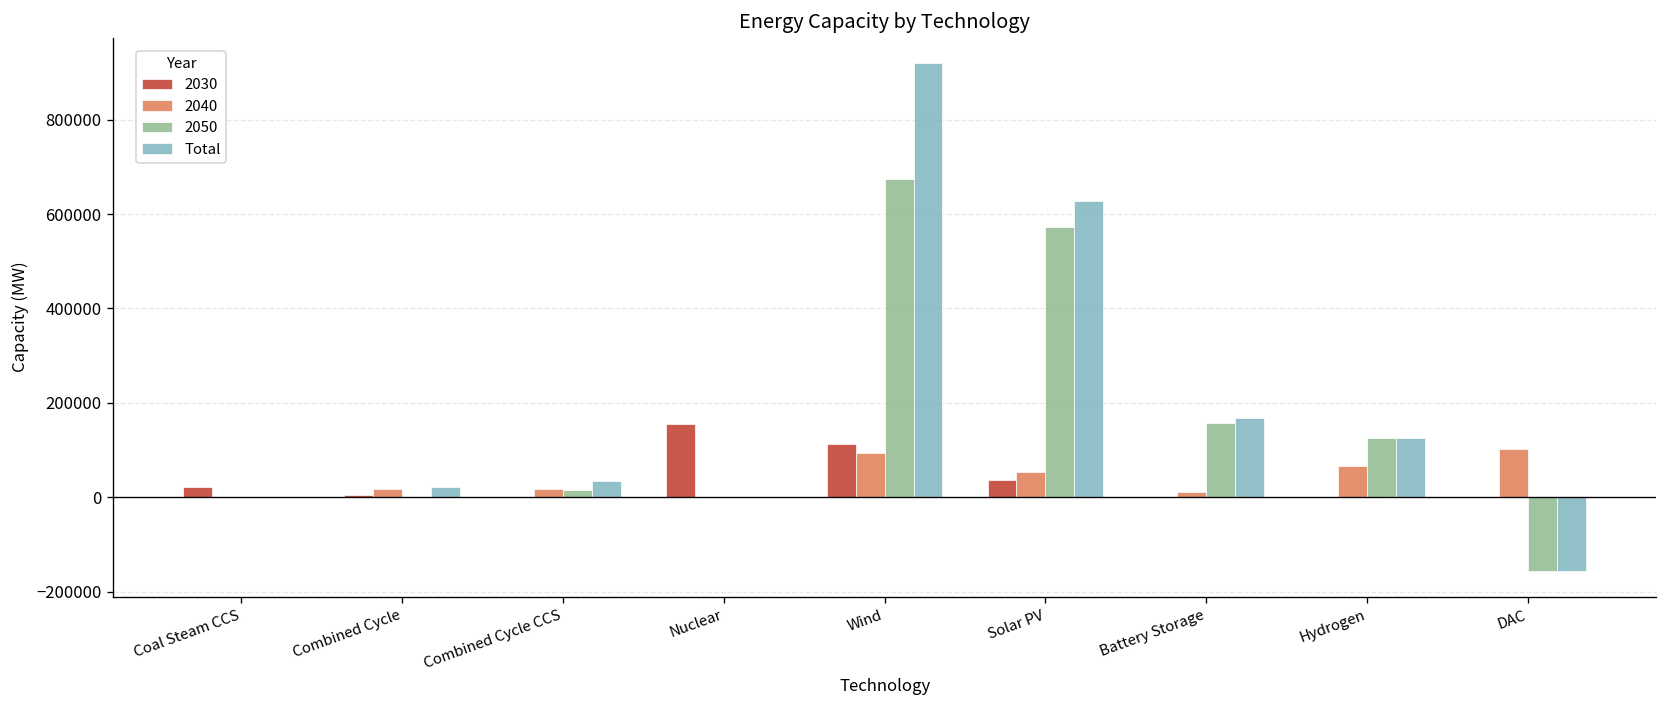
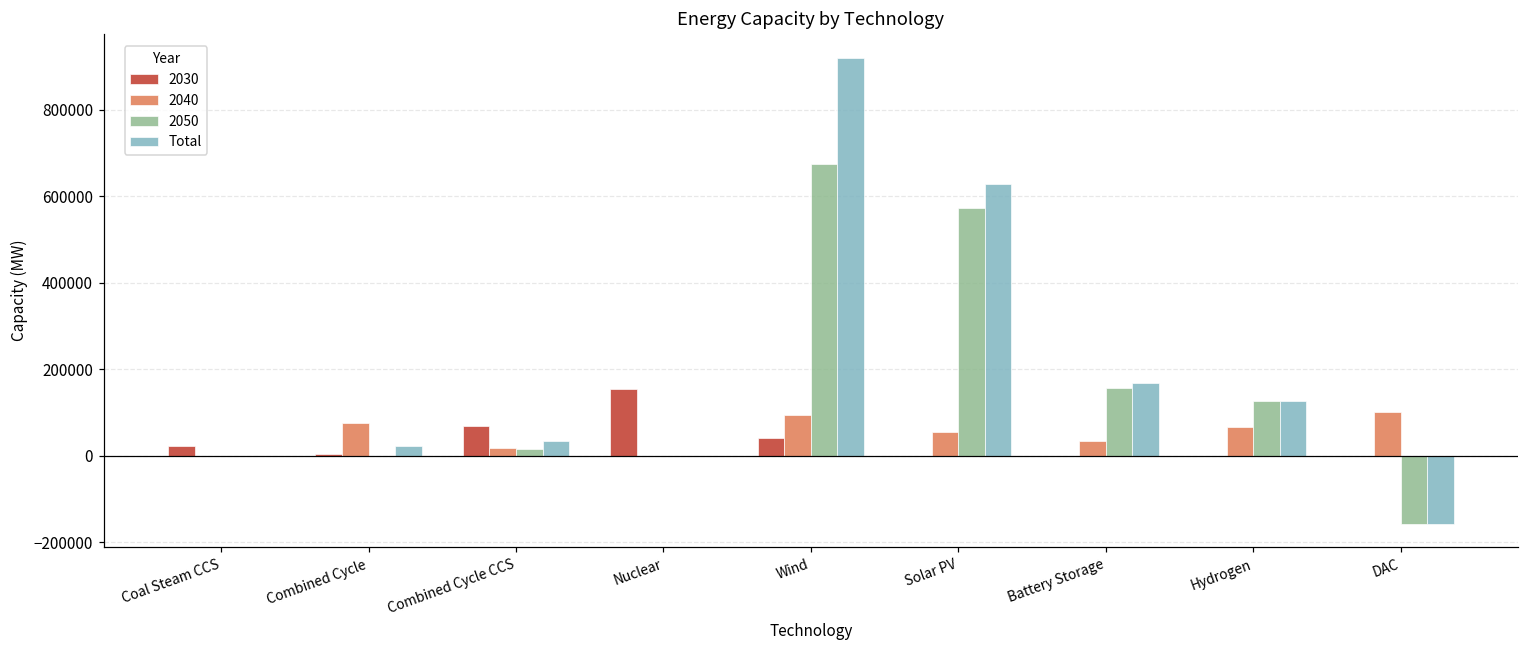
2040, Combined Cycle: 20000 -> 70000
2030, Combined Cycle CCS: 0 -> 70000
2030, Wind: 110000 -> 40000
2030, Solar PV: 40000 -> 0
2040, Battery Storage: 10000 -> 40000
